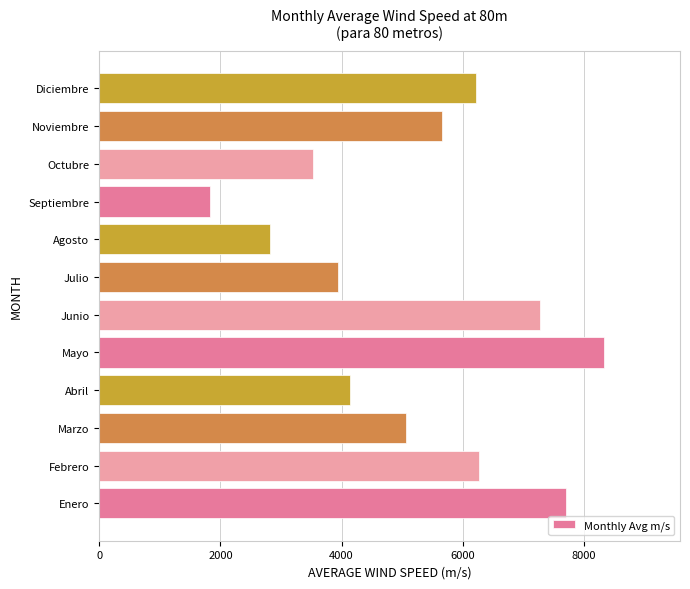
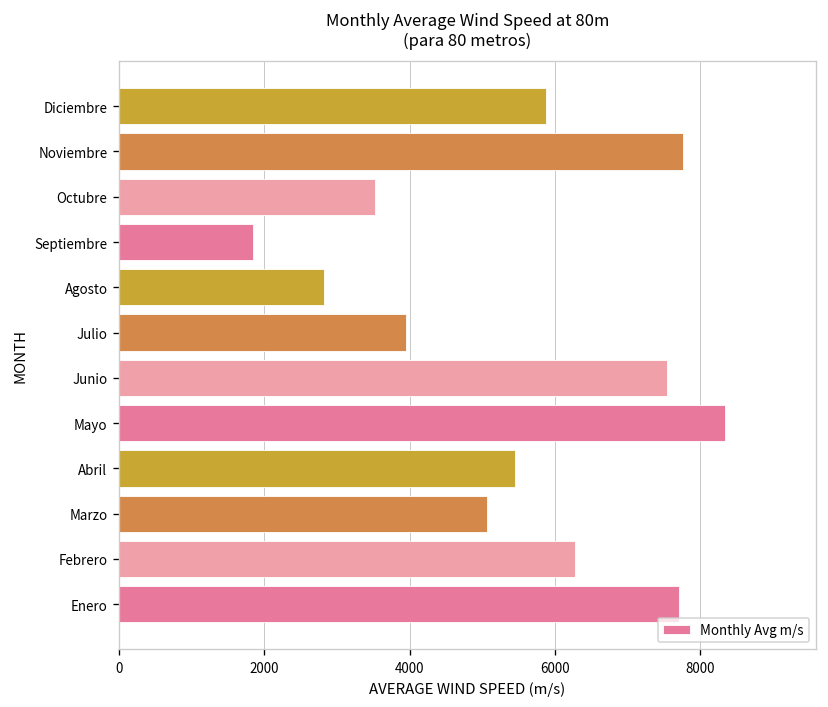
Diciembre: 6200 -> 5900
Noviembre: 5700 -> 7800
Junio: 7300 -> 7500
Abril: 4100 -> 5400
